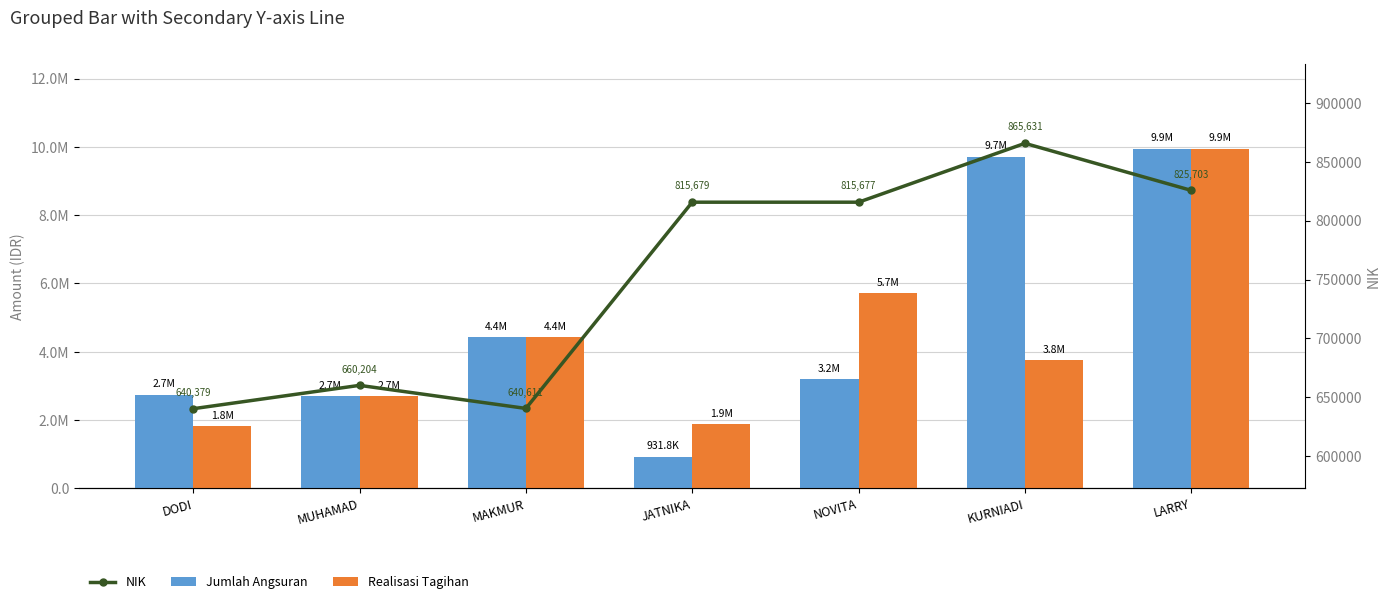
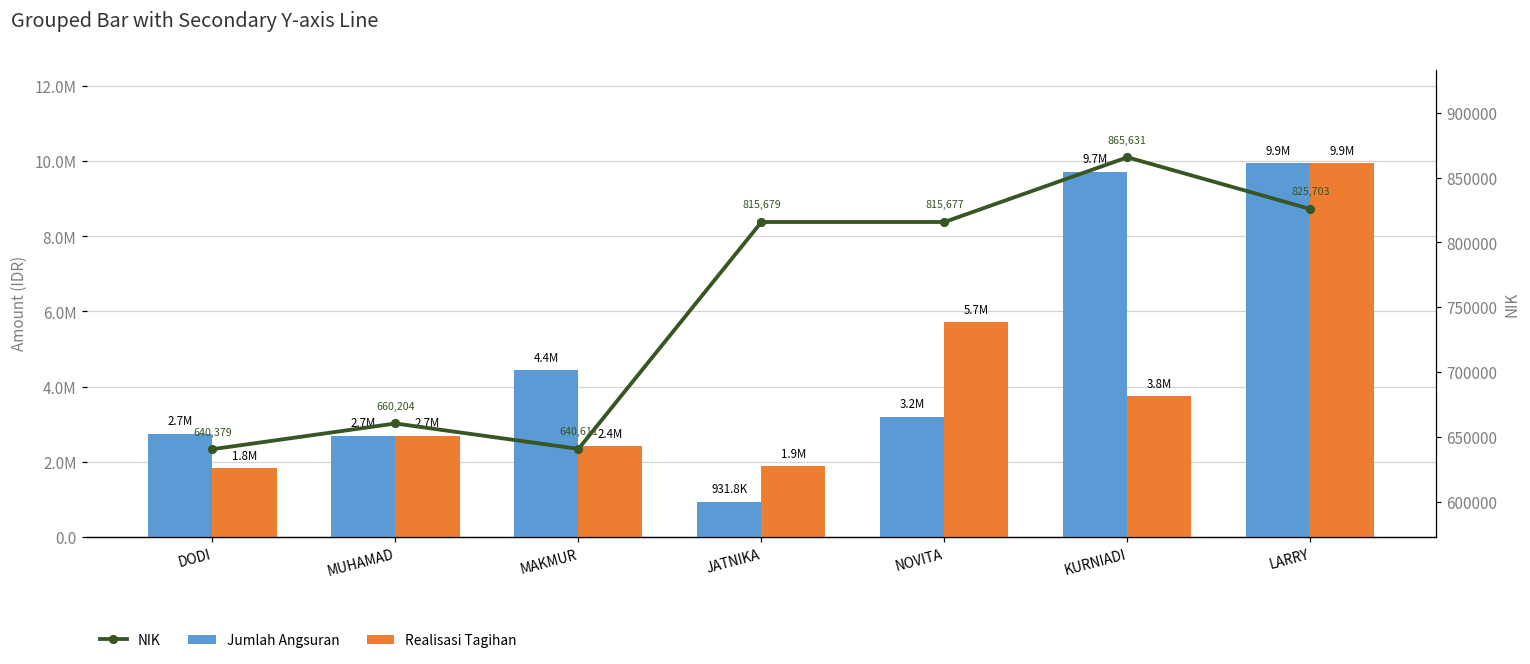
Realisasi Tagihan, MAKMUR: 4.4M -> 2.4M
